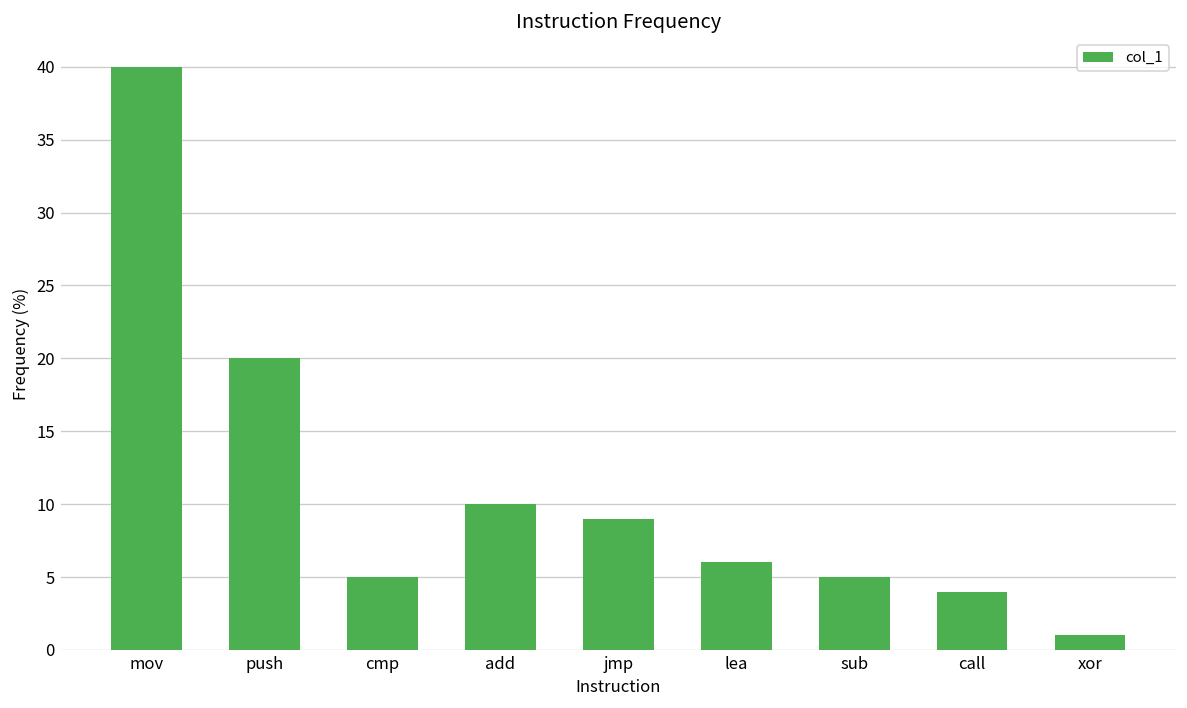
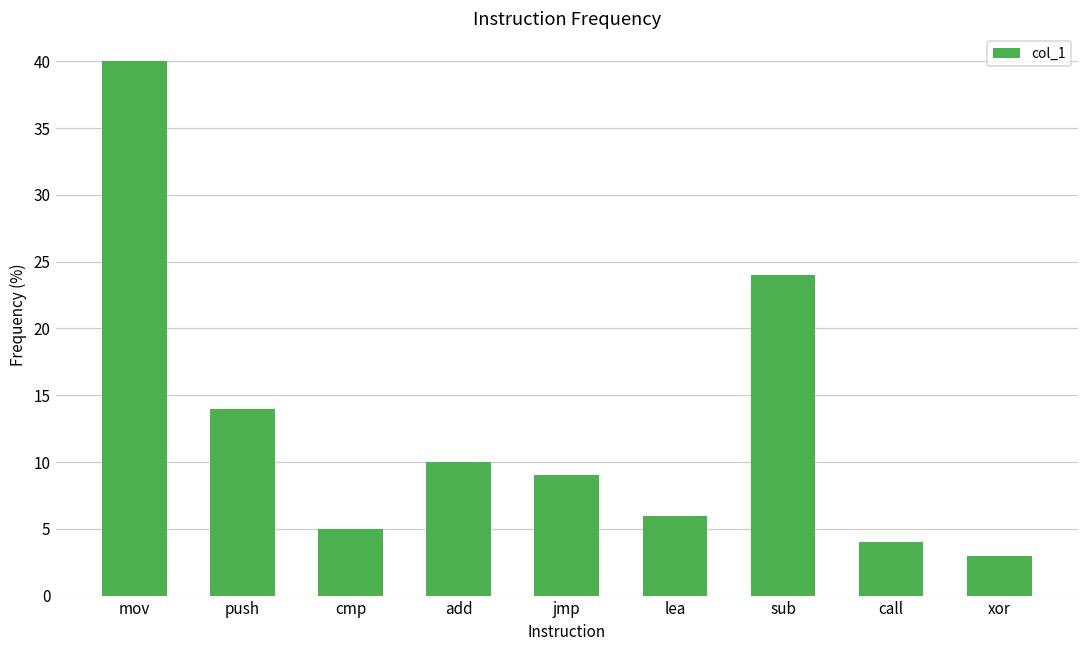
push: 20 -> 14
sub: 5 -> 24
xor: 1 -> 3
